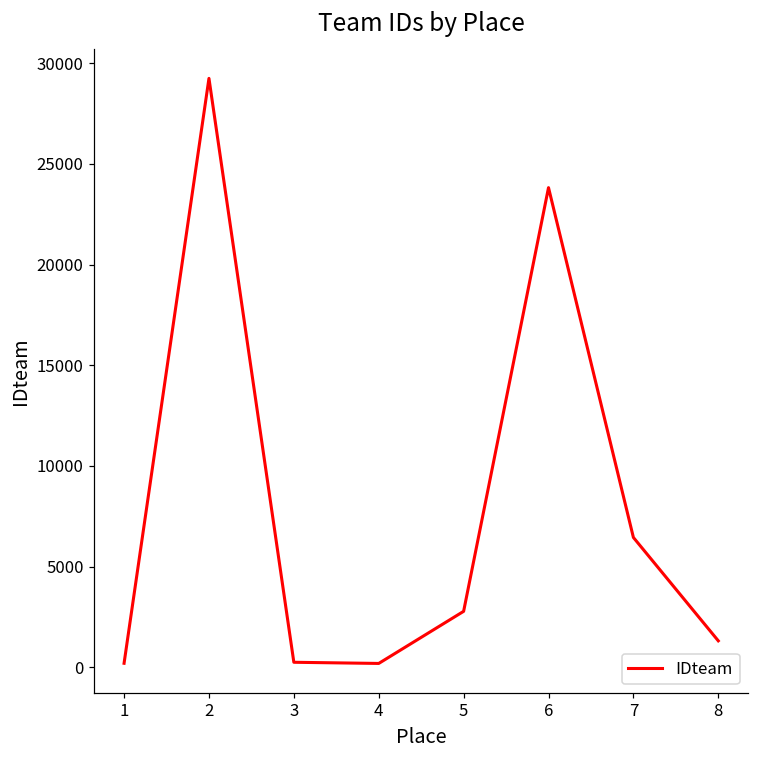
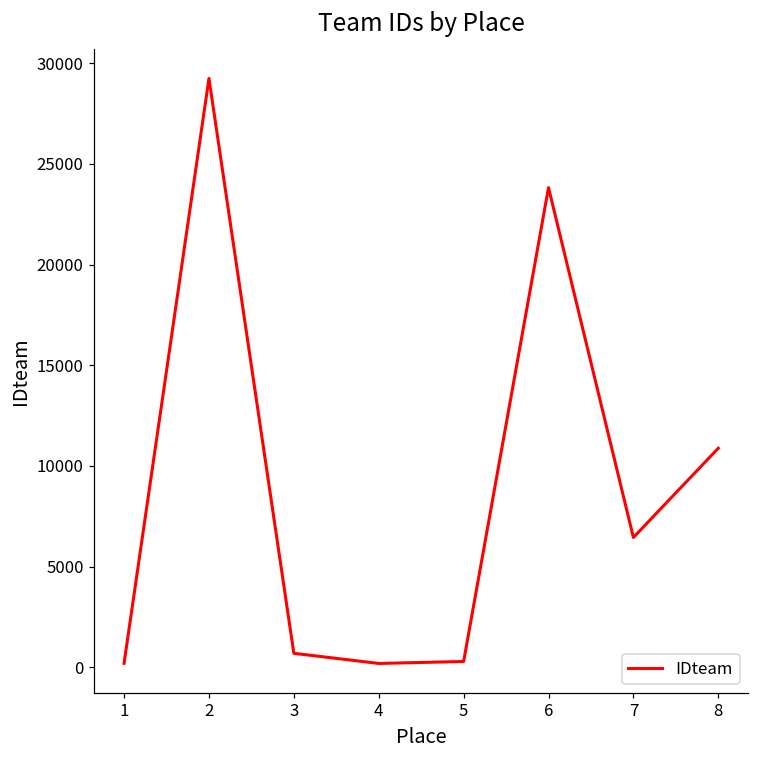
3: 300 -> 700
5: 2800 -> 300
8: 1300 -> 10900
